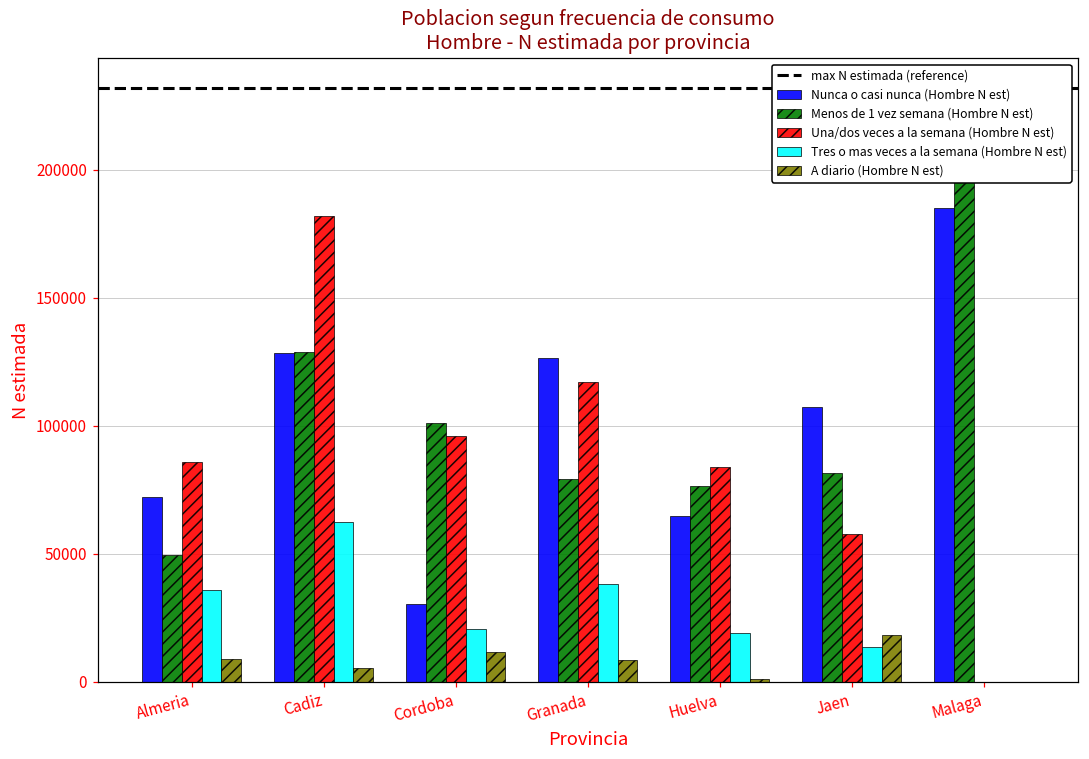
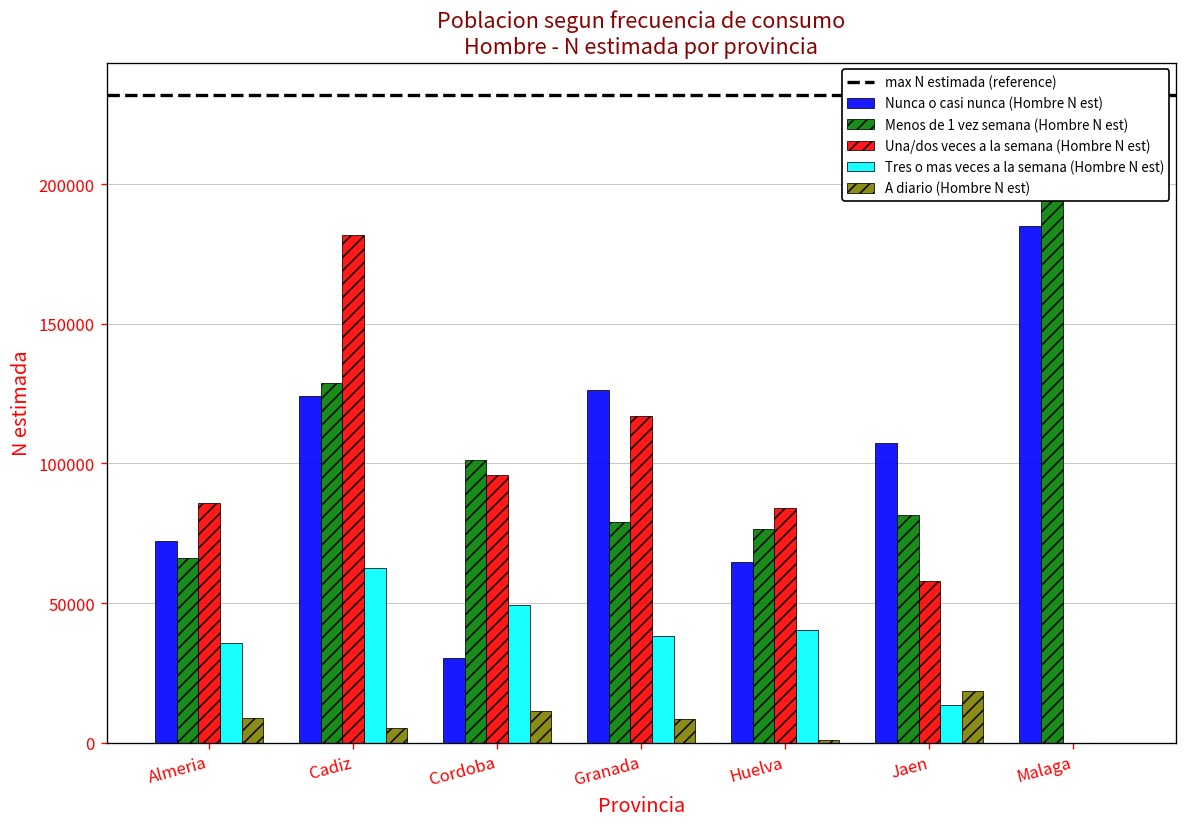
Menos de 1 vez semana (Hombre N est), Almeria: 50000 -> 66000
Nunca o casi nunca (Hombre N est), Cadiz: 128000 -> 124000
Tres o mas veces a la semana (Hombre N est), Cordoba: 21000 -> 49000
Tres o mas veces a la semana (Hombre N est), Huelva: 19000 -> 40000
